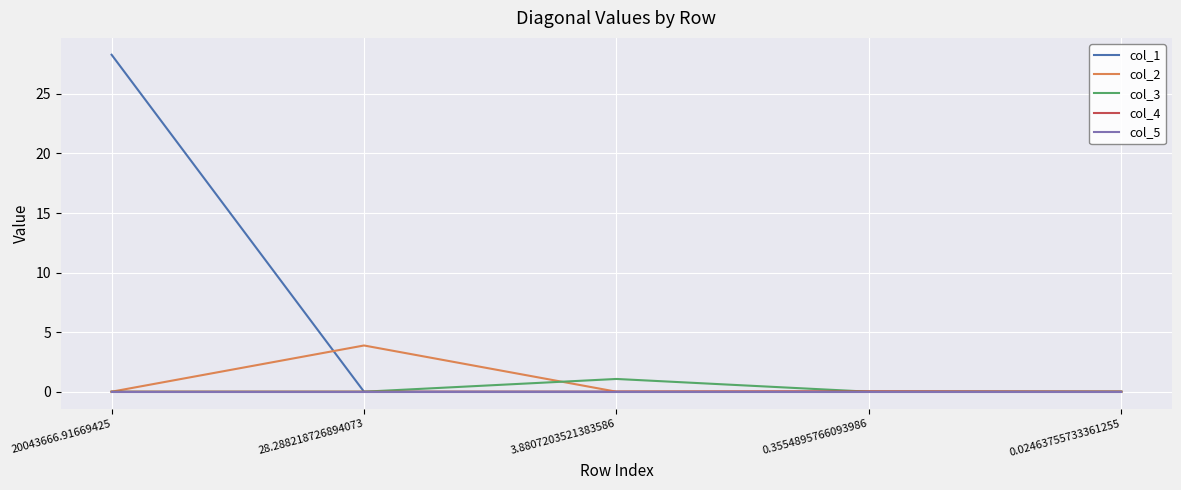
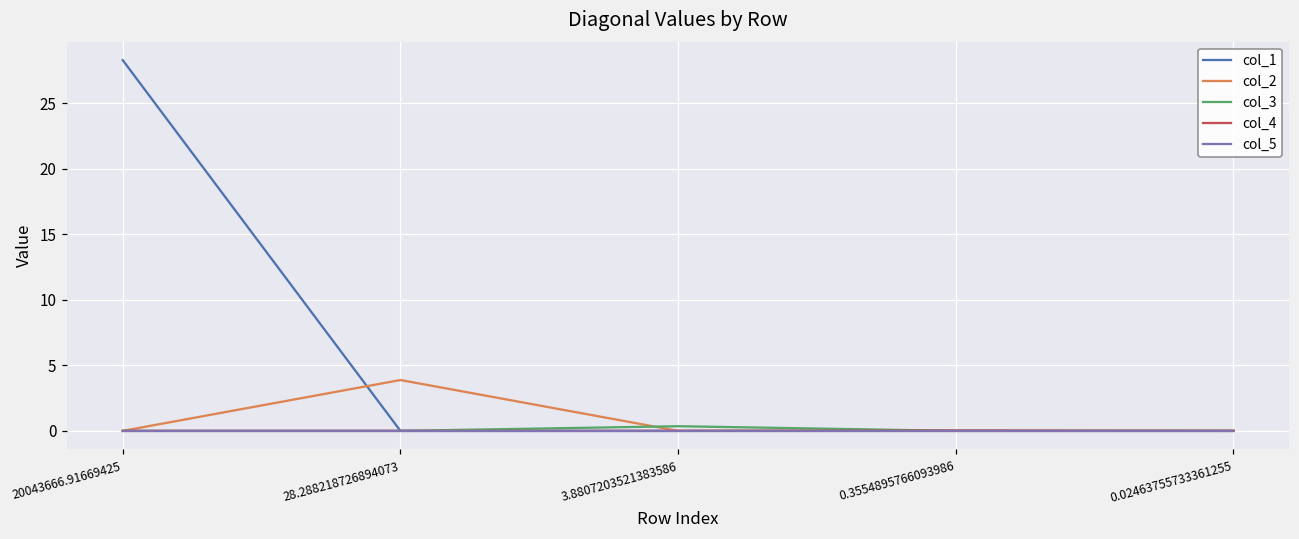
col_3, 3.8807203521383586: 1.1 -> 0.4
